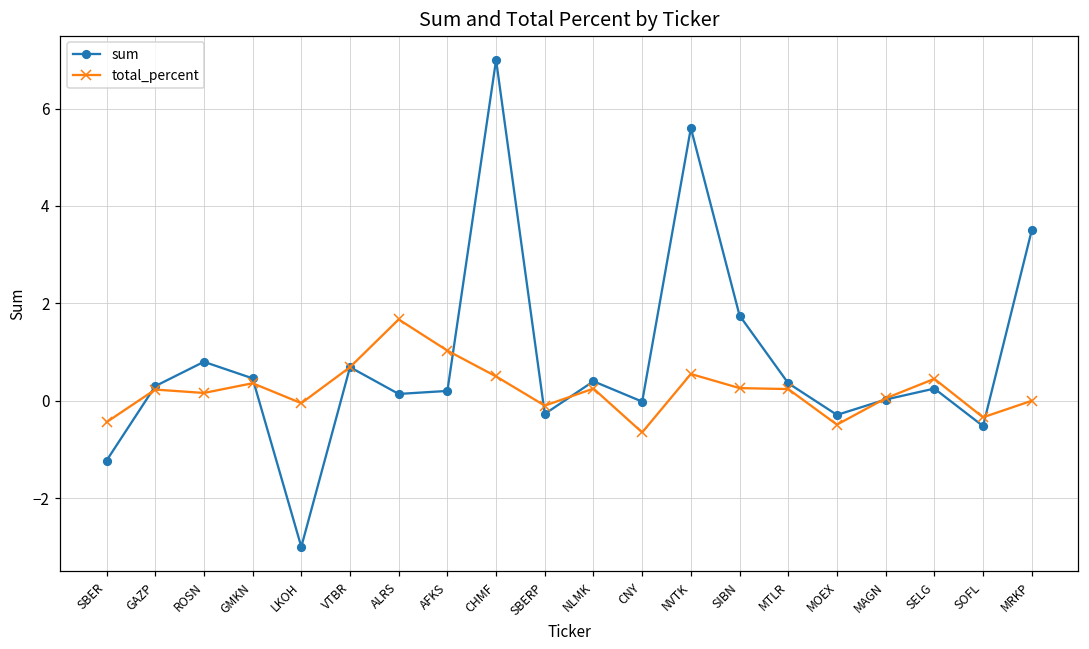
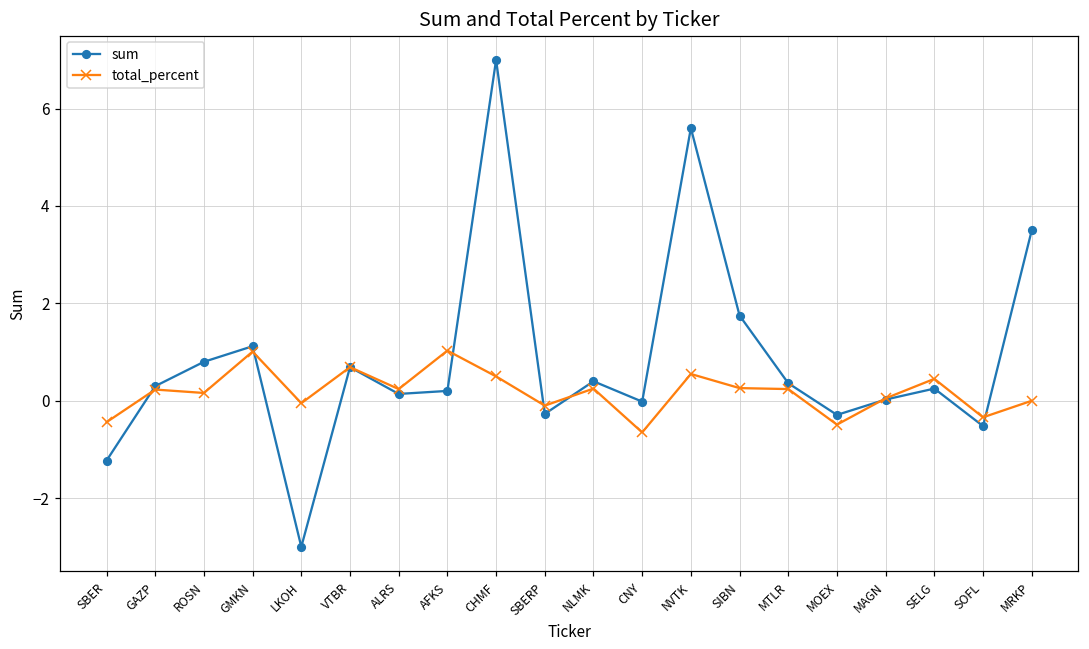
sum, GMKN: 0.5 -> 1.1
total_percent, GMKN: 0.4 -> 1.0
total_percent, ALRS: 1.7 -> 0.2
